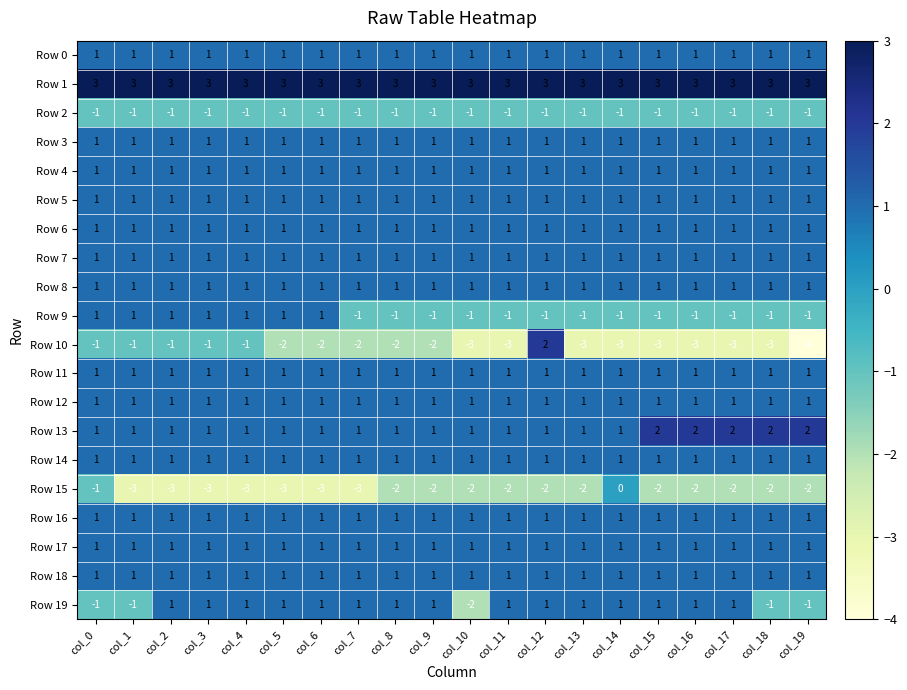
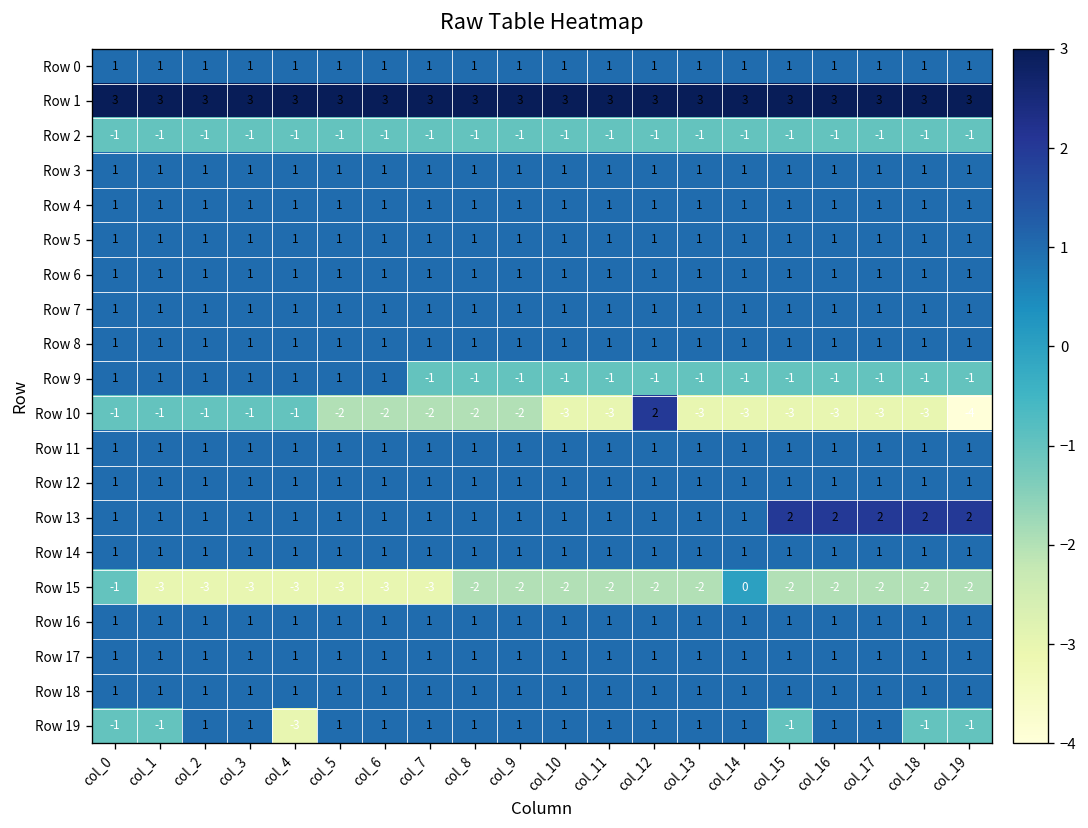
Row 19, col_4: 1 -> -3
Row 19, col_10: -2 -> 1
Row 19, col_15: 1 -> -1
